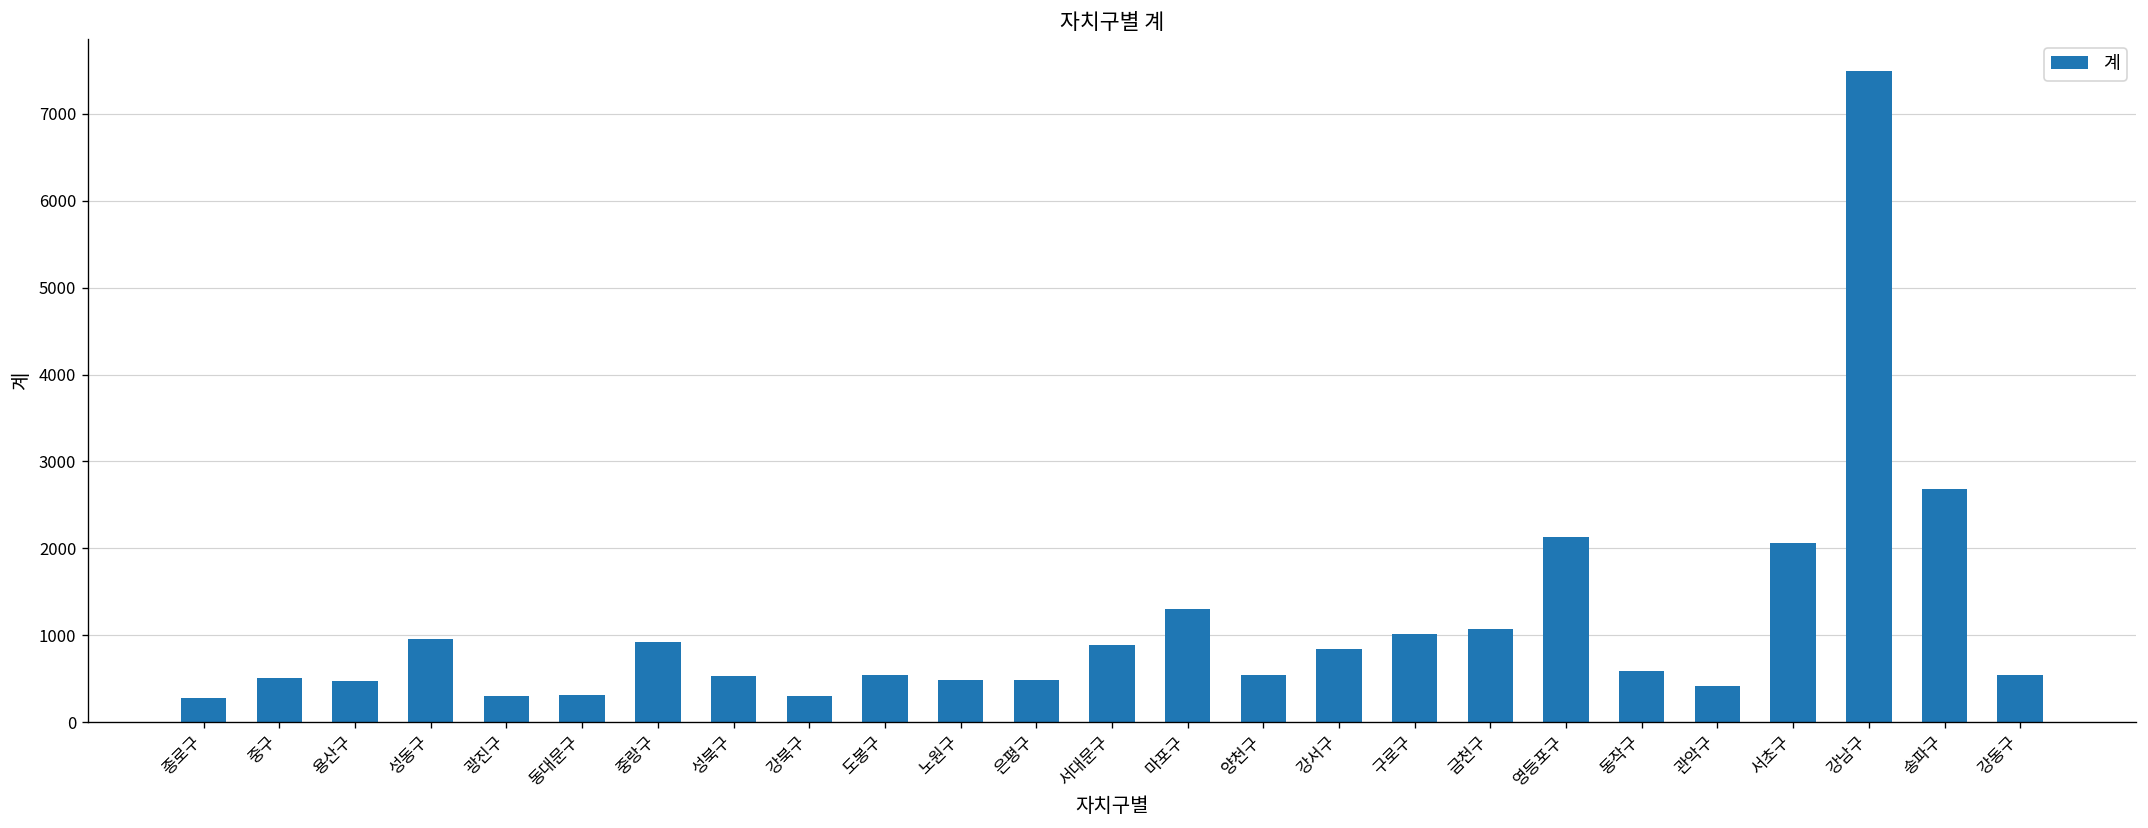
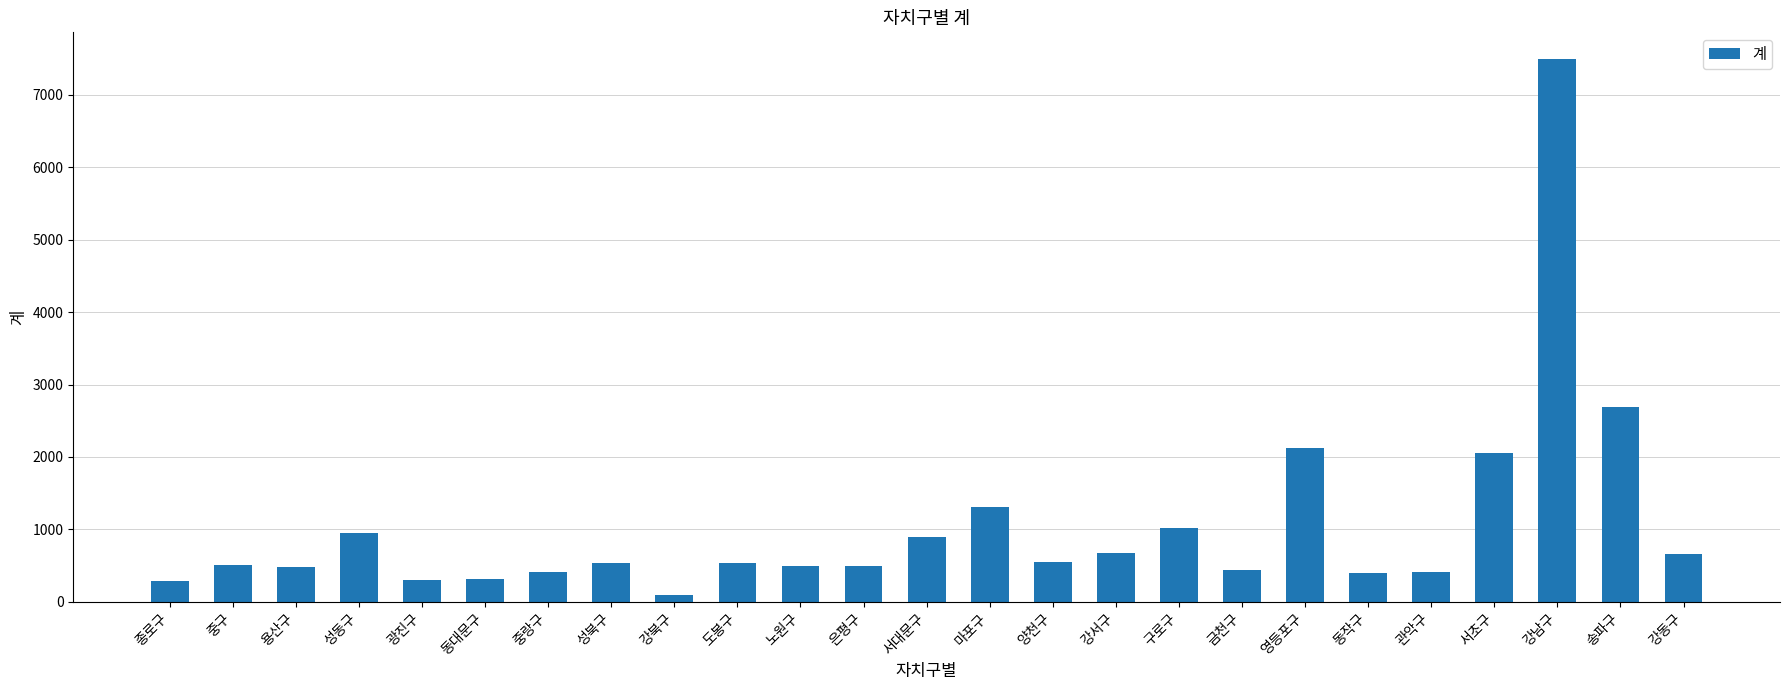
중랑구: 900 -> 400
강북구: 300 -> 100
강서구: 800 -> 700
금천구: 1100 -> 400
동작구: 600 -> 400
강동구: 500 -> 700
